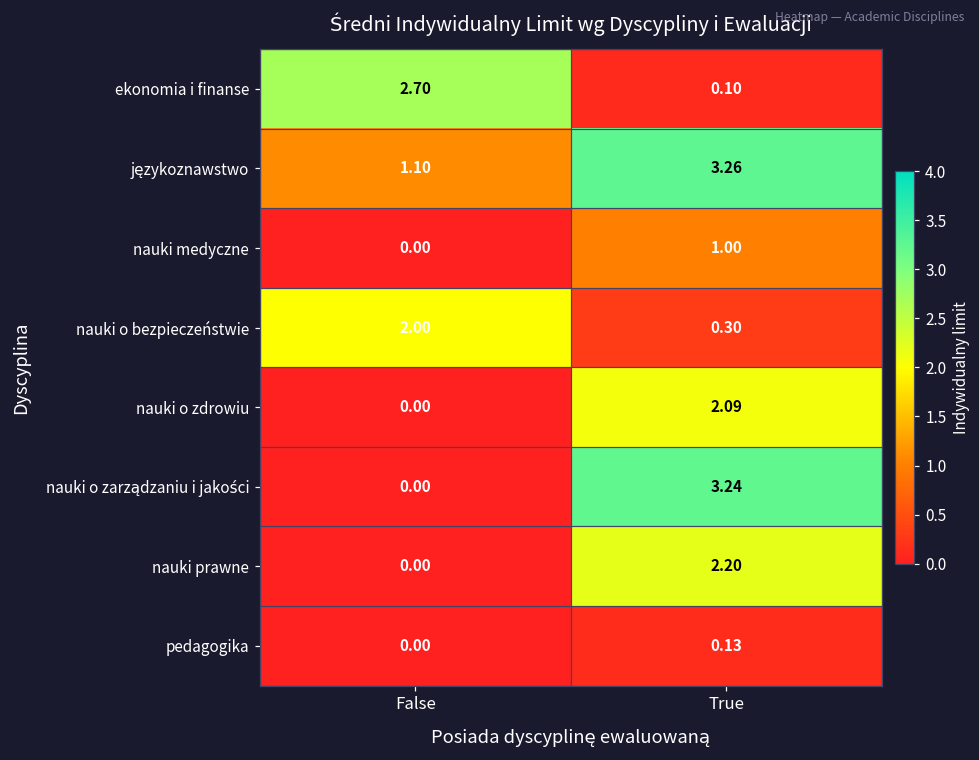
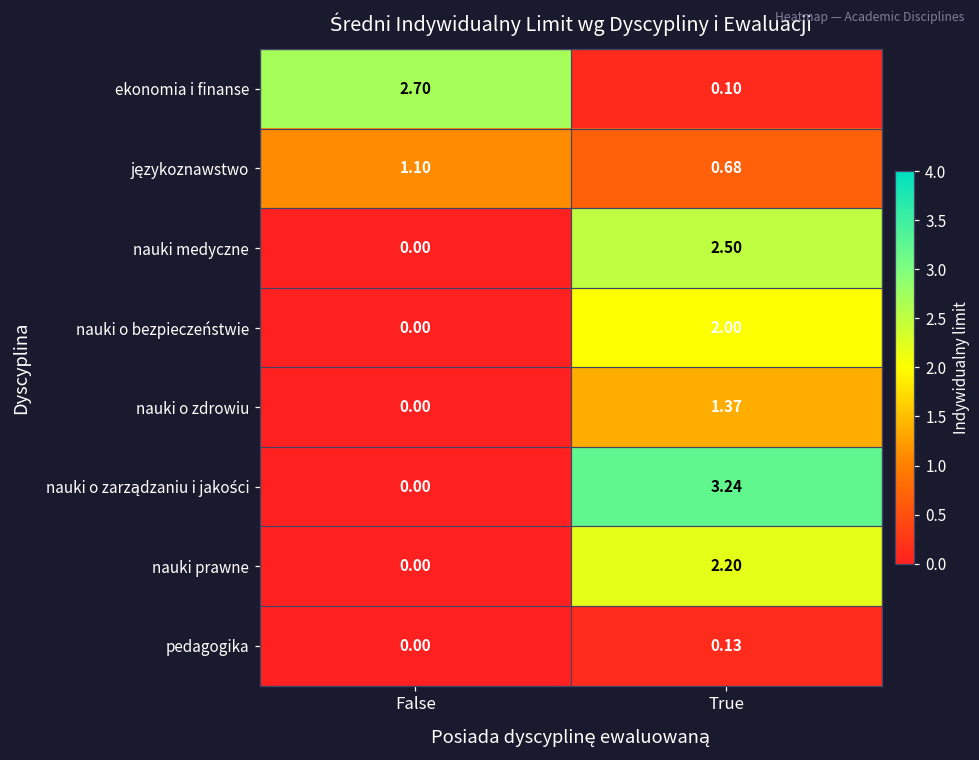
językoznawstwo, True: 3.26 -> 0.68
nauki medyczne, True: 1.00 -> 2.50
nauki o bezpieczeństwie, False: 2.00 -> 0.00
nauki o bezpieczeństwie, True: 0.30 -> 2.00
nauki o zdrowiu, True: 2.09 -> 1.37
